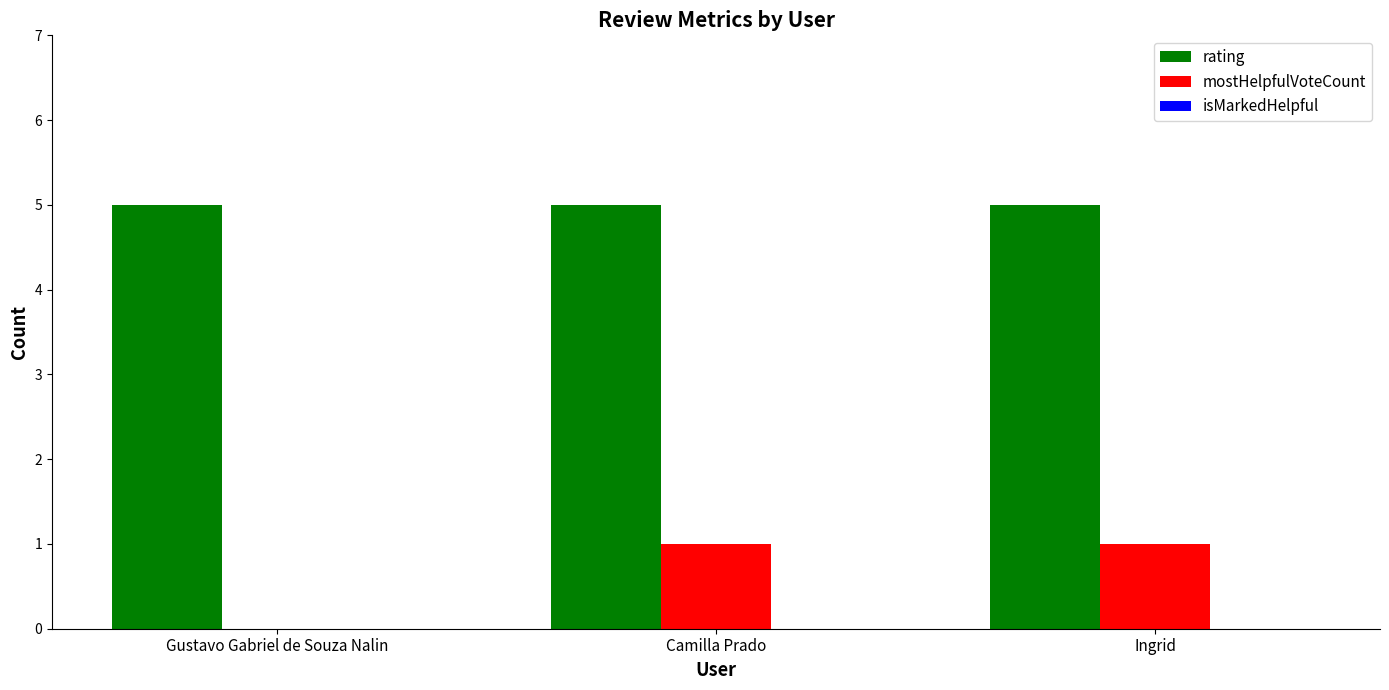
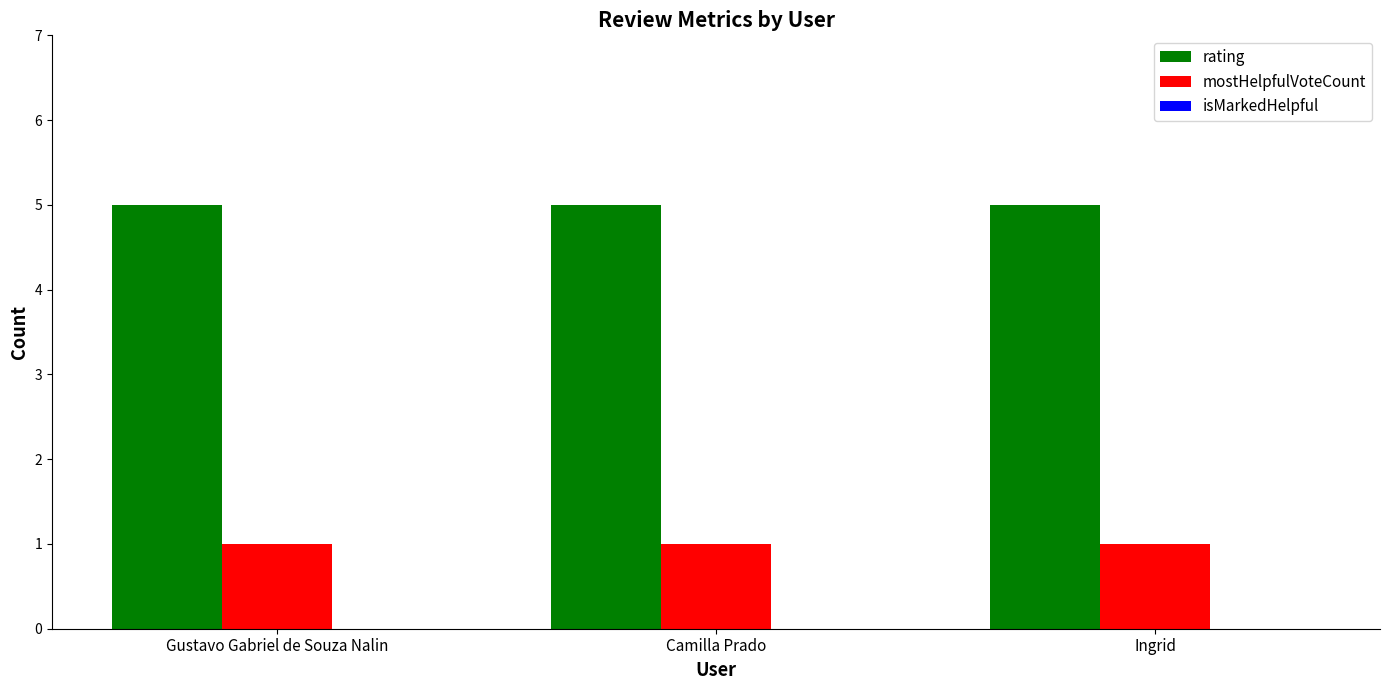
mostHelpfulVoteCount, Gustavo Gabriel de Souza Nalin: 0 -> 1
